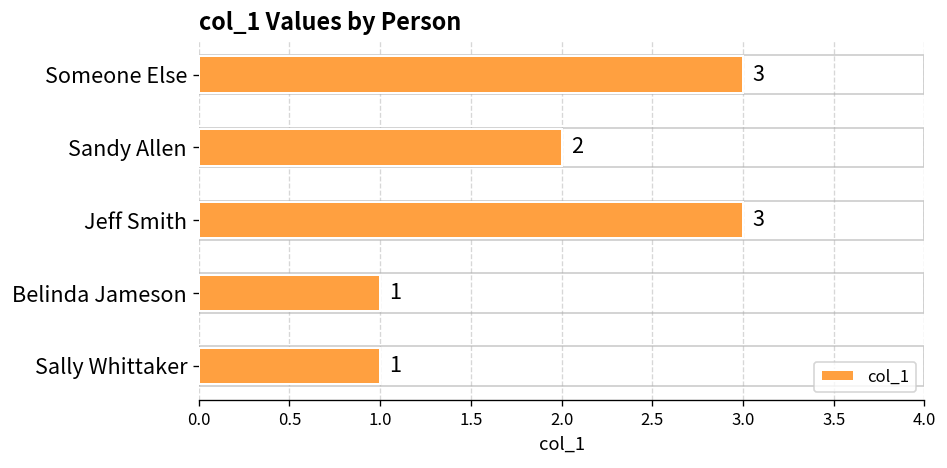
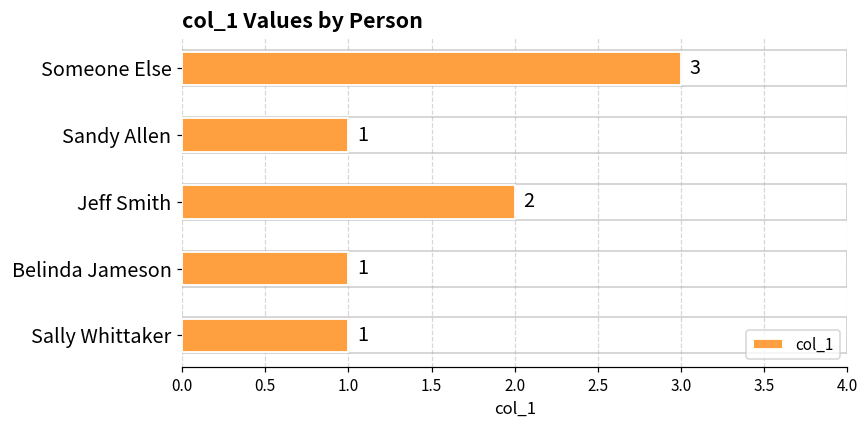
Sandy Allen: 2 -> 1
Jeff Smith: 3 -> 2
